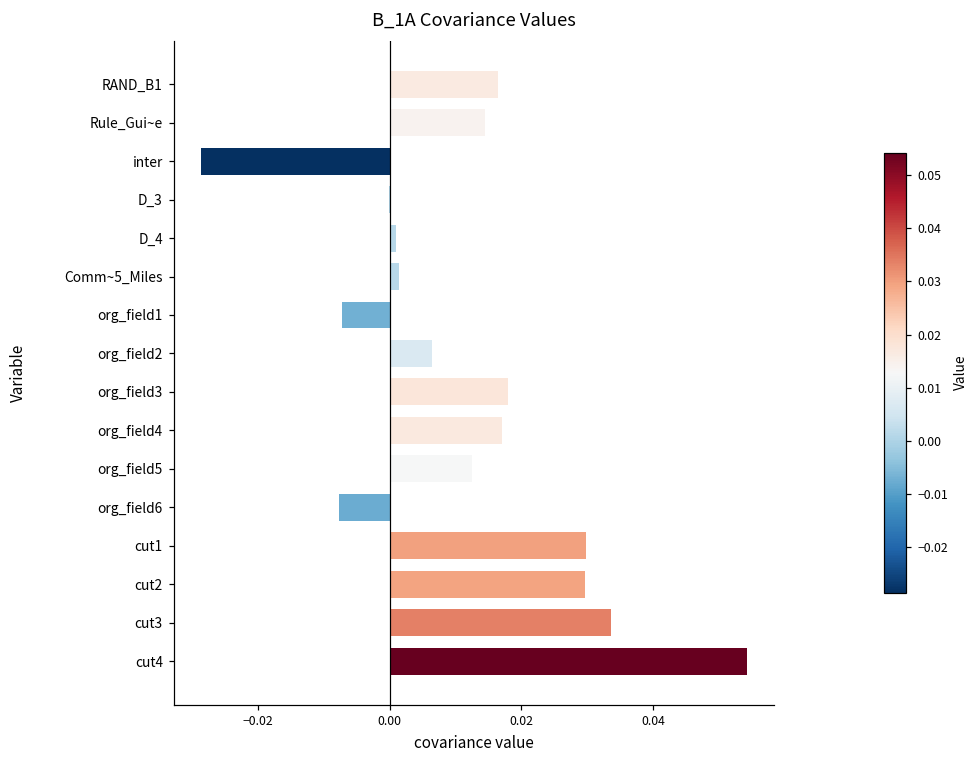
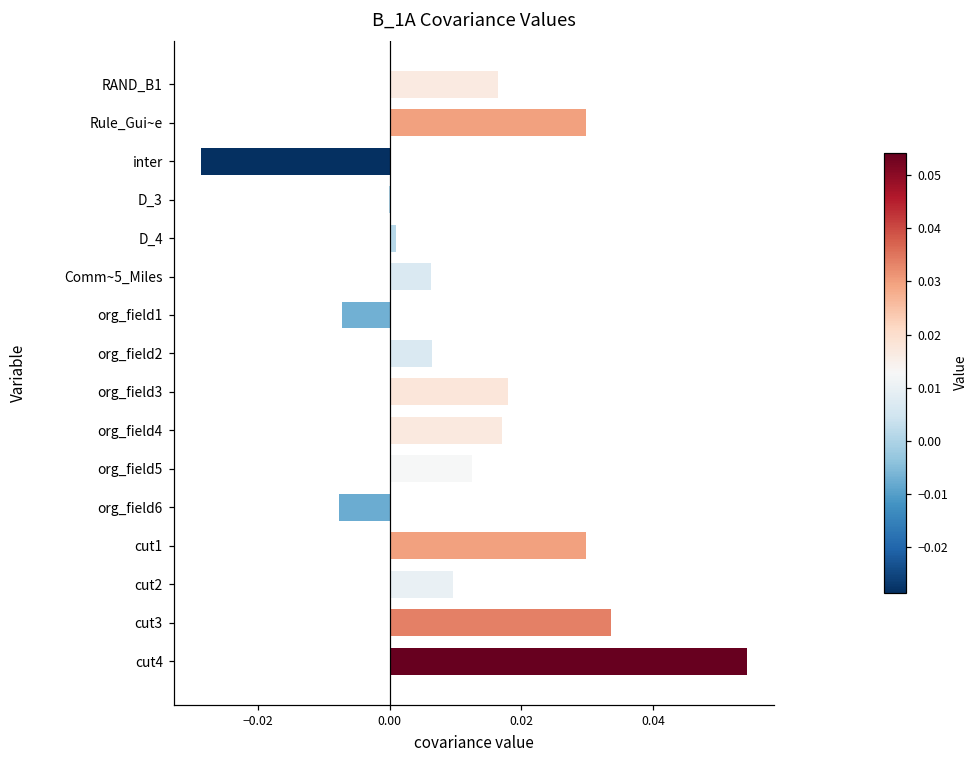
Rule_Gui~e: 0.014 -> 0.030
Comm~5_Miles: 0.001 -> 0.006
cut2: 0.030 -> 0.010
